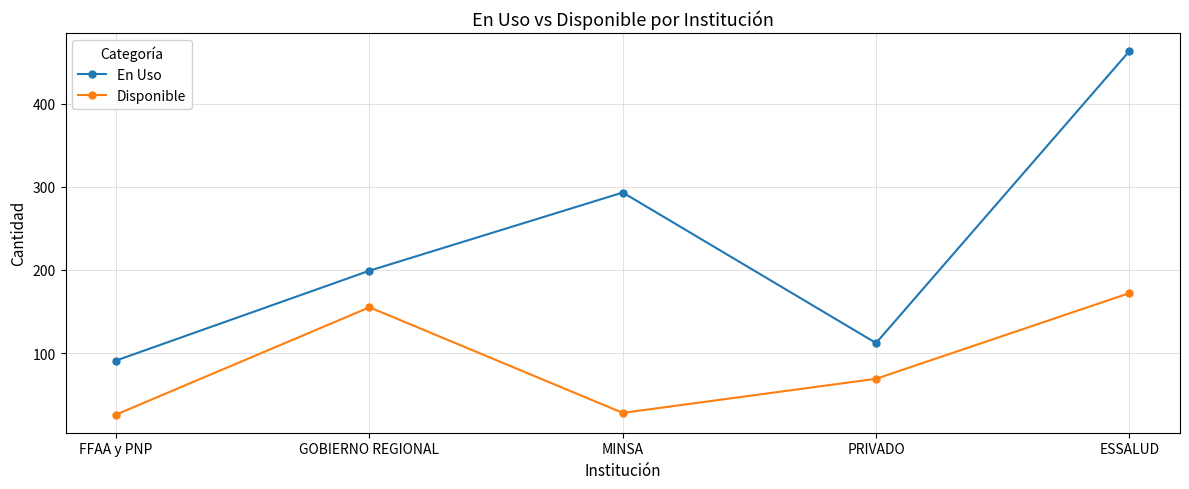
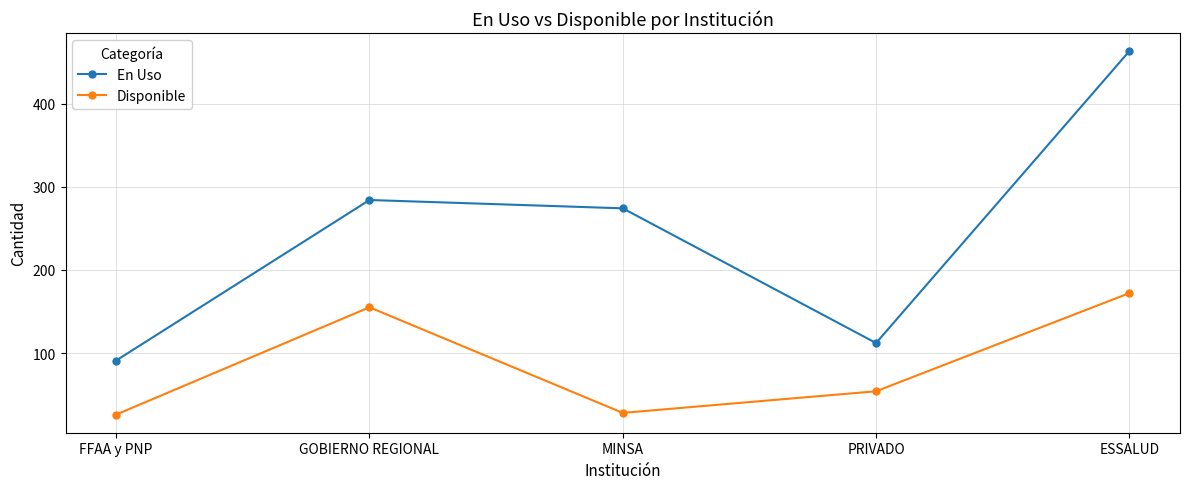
En Uso, GOBIERNO REGIONAL: 200 -> 280
En Uso, MINSA: 290 -> 270
Disponible, PRIVADO: 70 -> 50
